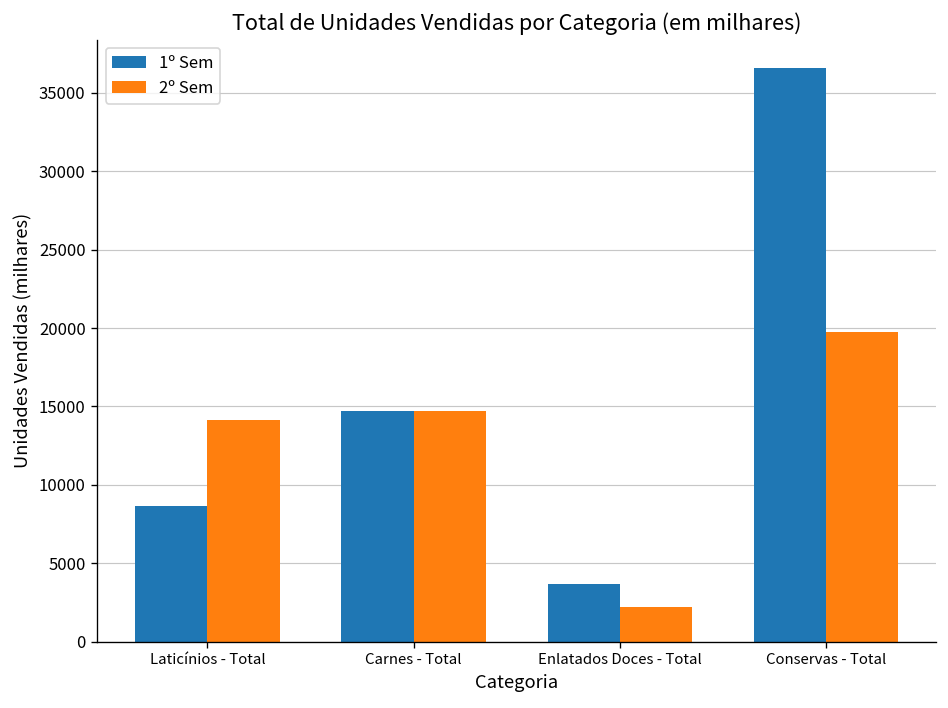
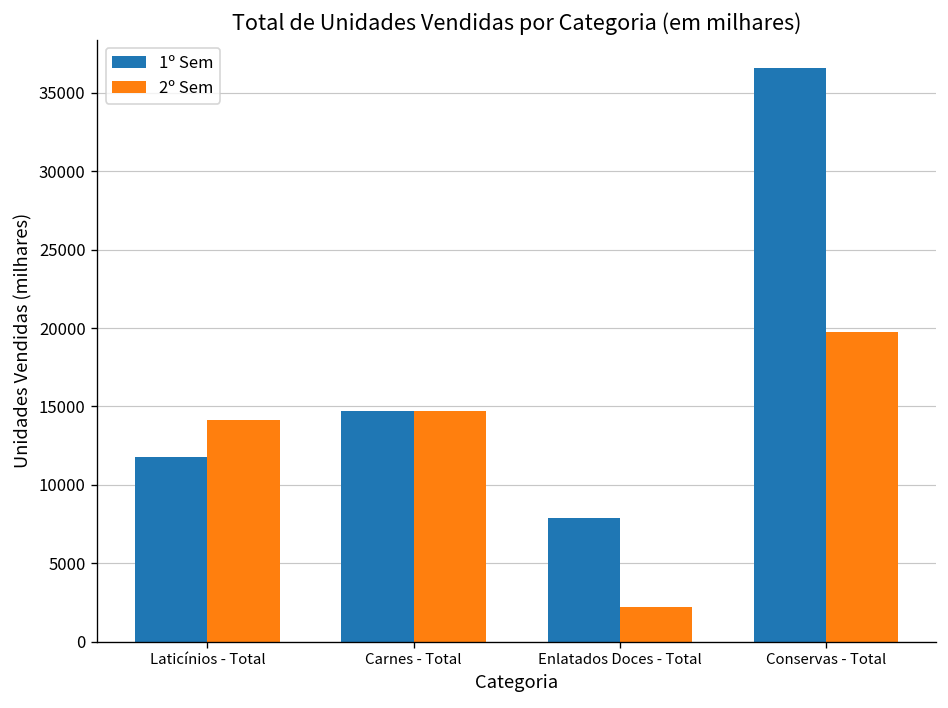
1º Sem, Laticínios - Total: 8700 -> 11800
1º Sem, Enlatados Doces - Total: 3700 -> 7900
